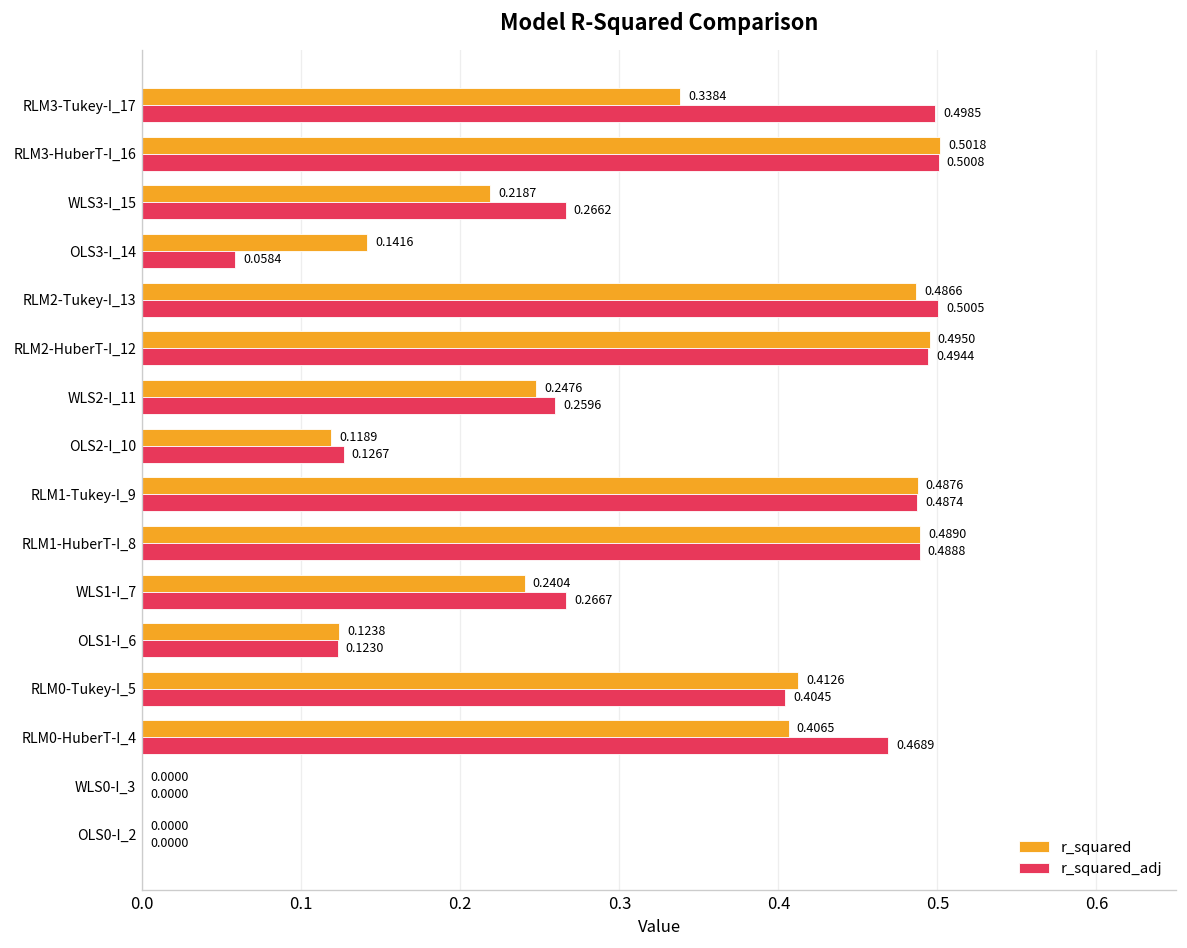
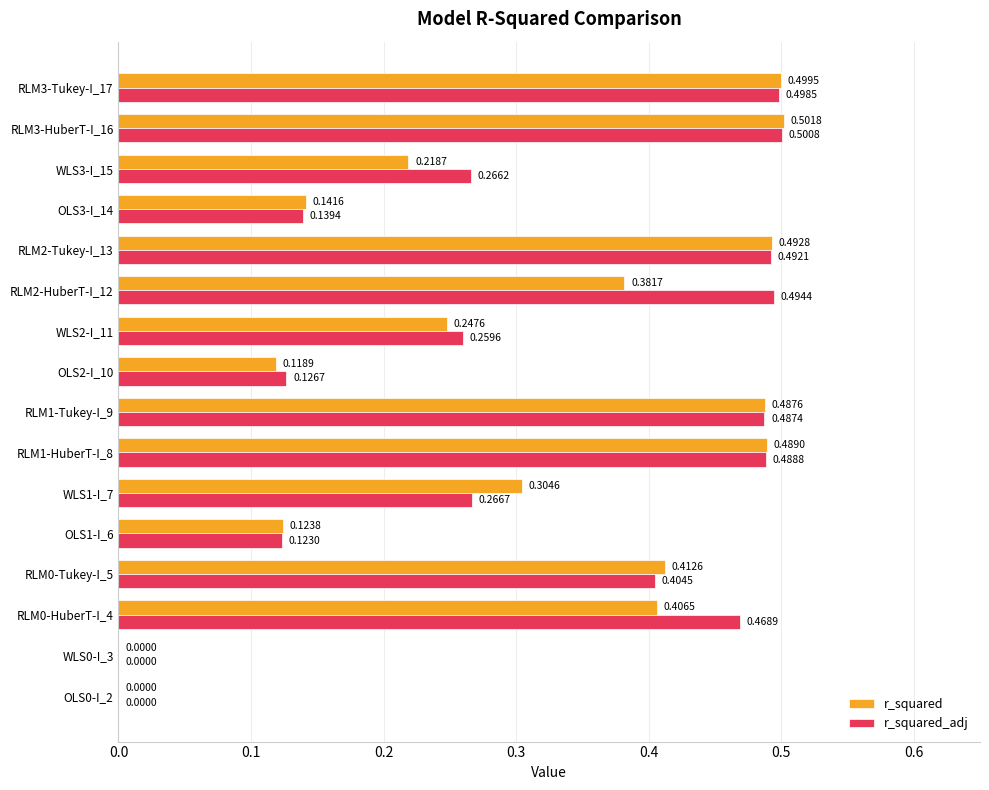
r_squared, RLM3-Tukey-I_17: 0.3384 -> 0.4995
r_squared_adj, OLS3-I_14: 0.0584 -> 0.1394
r_squared, RLM2-Tukey-I_13: 0.4866 -> 0.4928
r_squared_adj, RLM2-Tukey-I_13: 0.5005 -> 0.4921
r_squared, RLM2-HuberT-I_12: 0.4950 -> 0.3817
r_squared, WLS1-I_7: 0.2404 -> 0.3046
